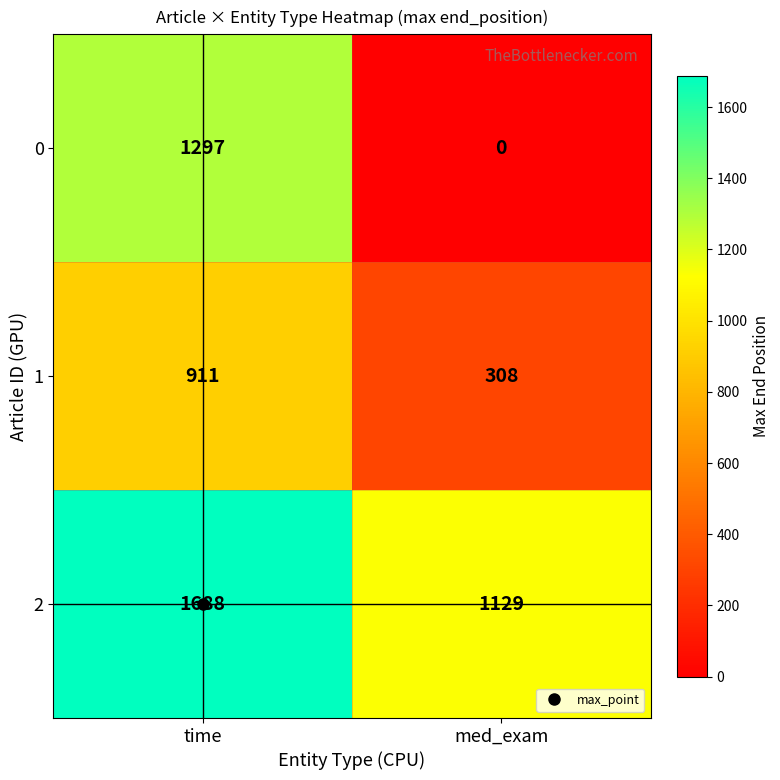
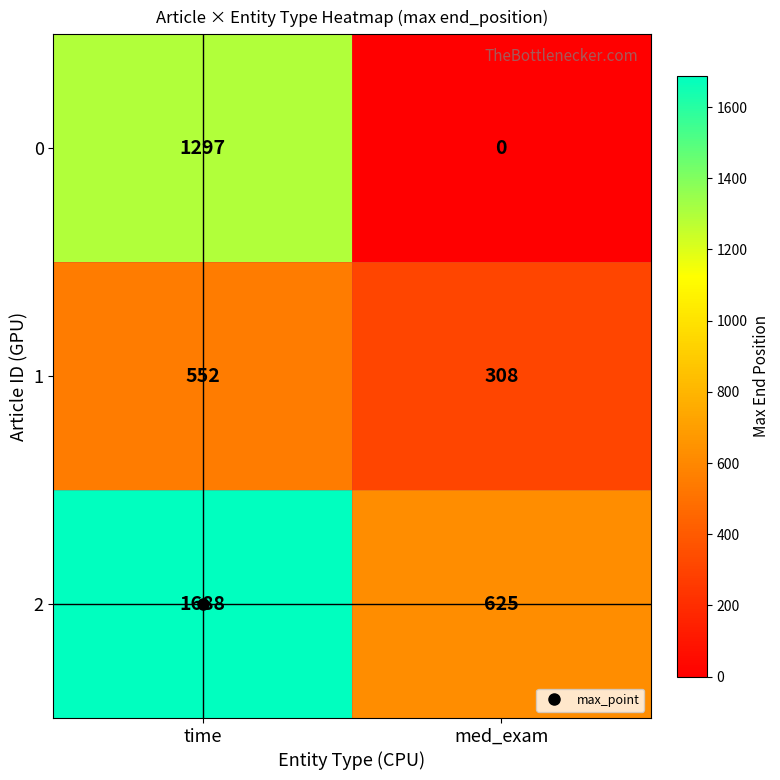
1, time: 911 -> 552
2, med_exam: 1129 -> 625
